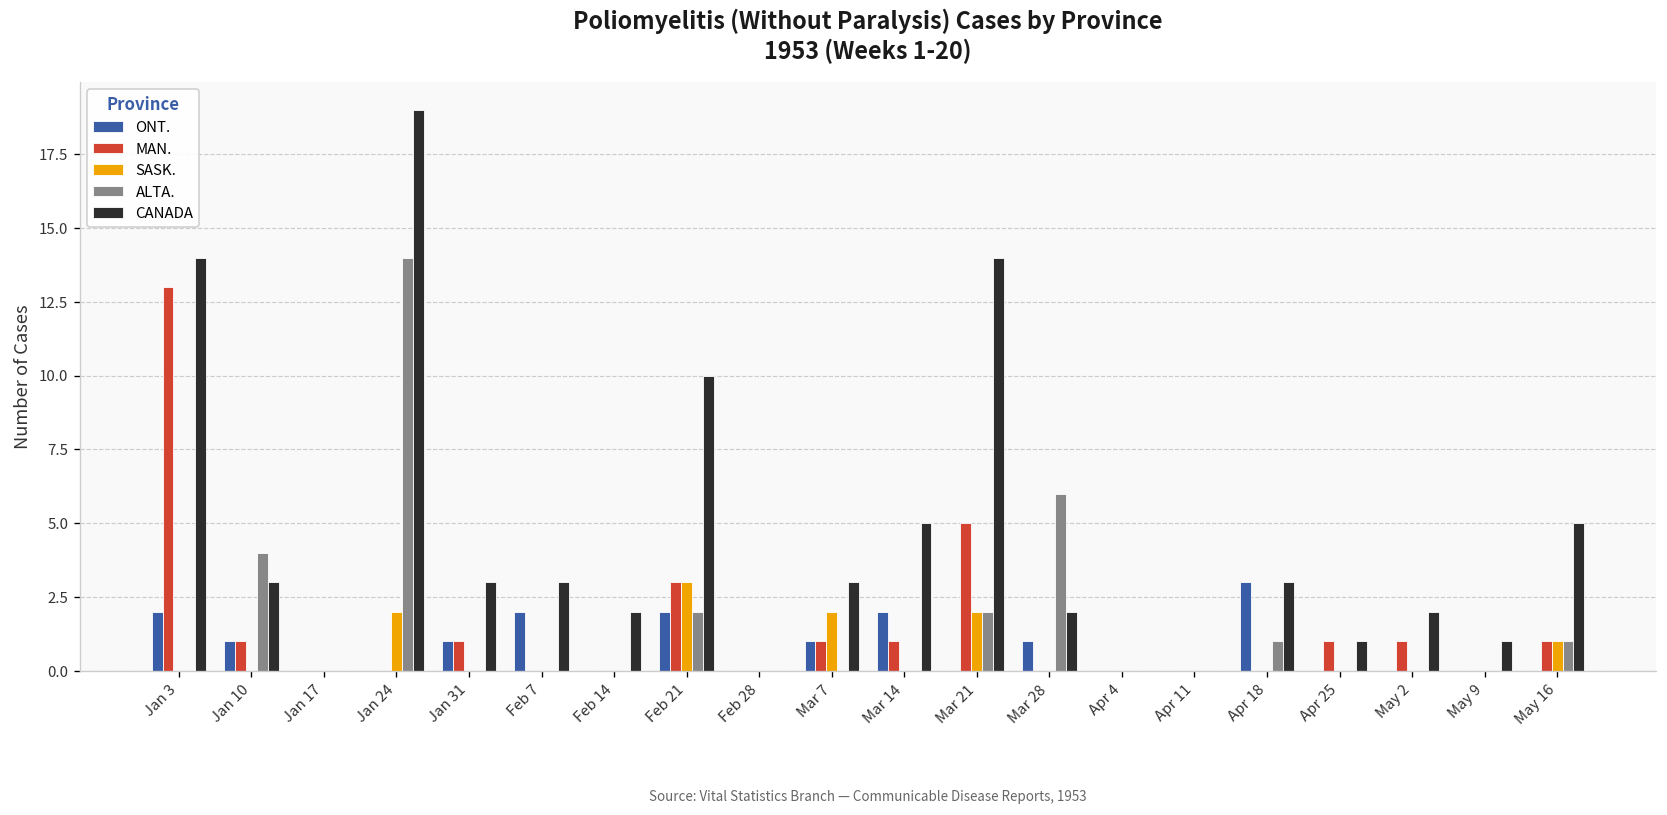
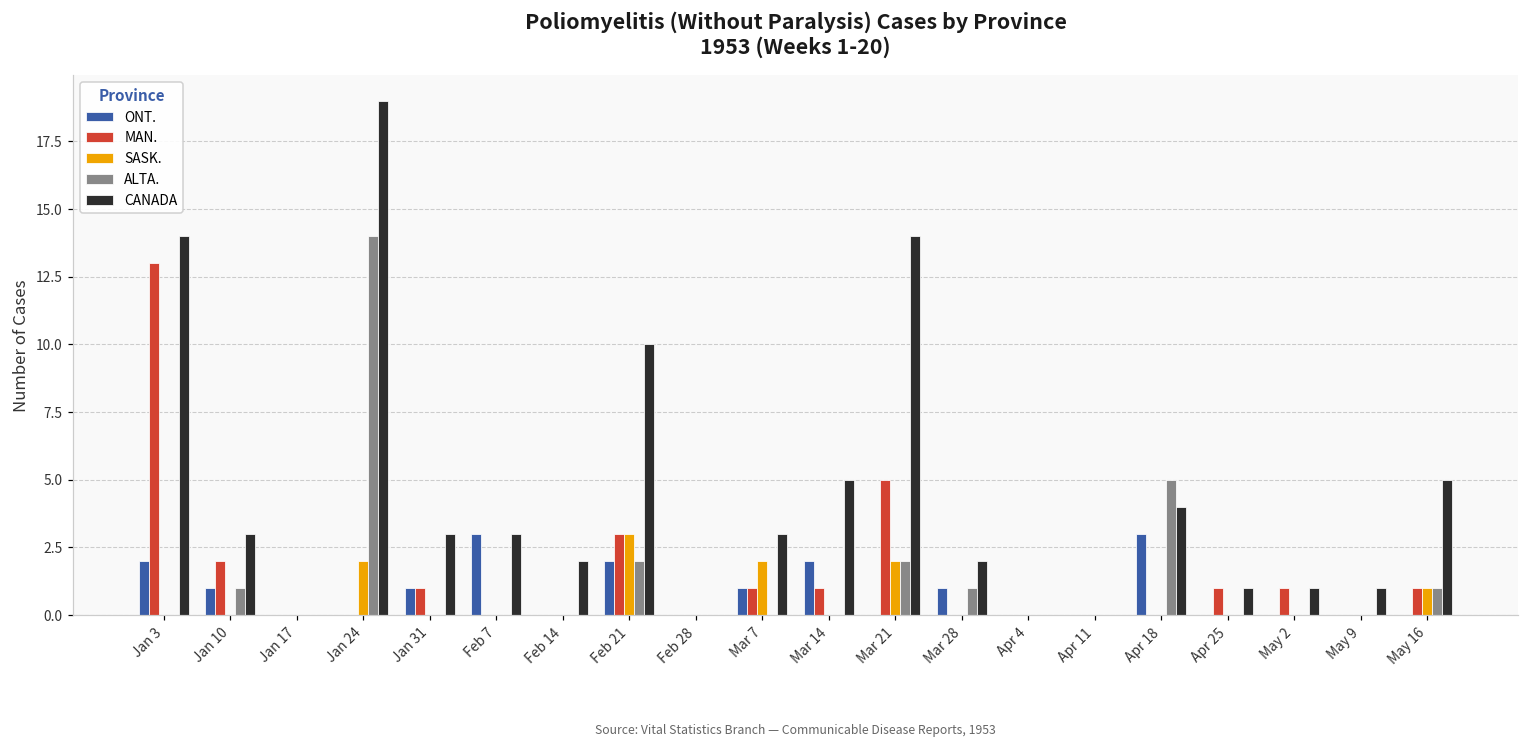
MAN., Jan 10: 1 -> 2
ALTA., Jan 10: 4 -> 1
ONT., Feb 7: 2 -> 3
ALTA., Mar 28: 6 -> 1
ALTA., Apr 18: 1 -> 5
CANADA, Apr 18: 3 -> 4
CANADA, May 2: 2 -> 1
